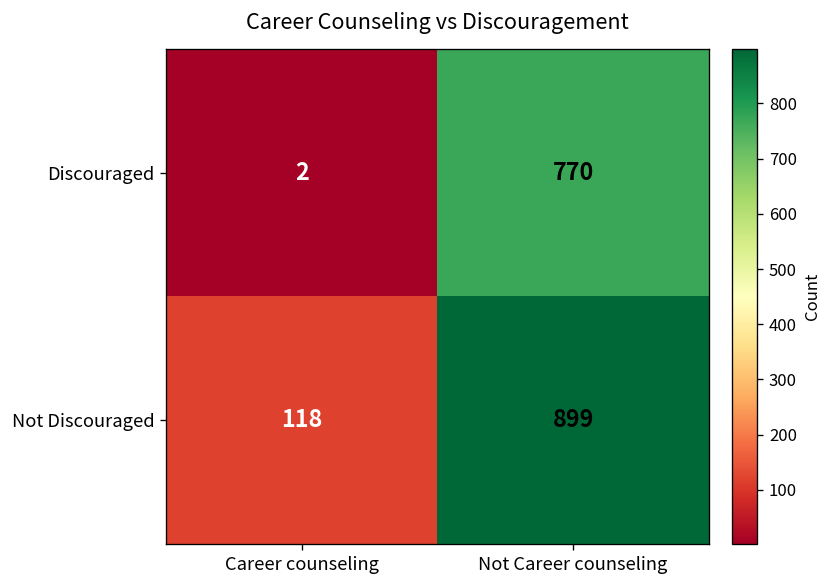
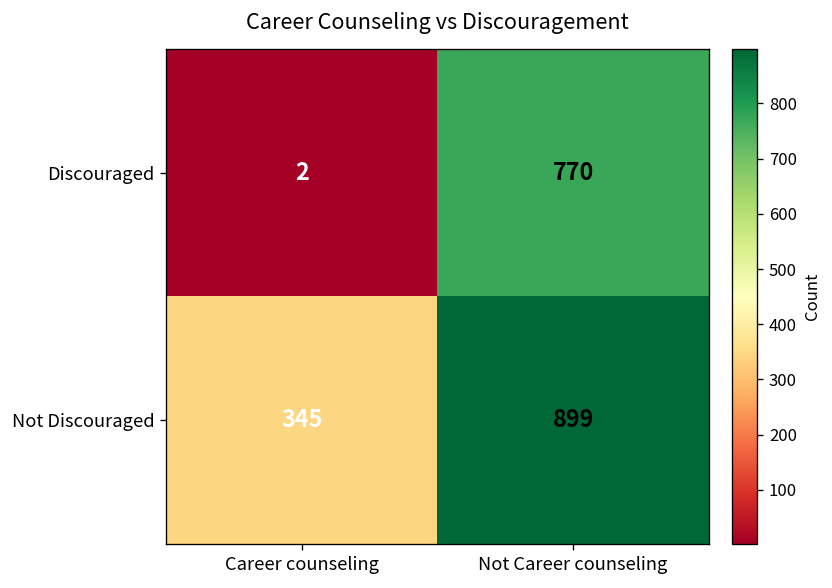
Not Discouraged, Career counseling: 118 -> 345
